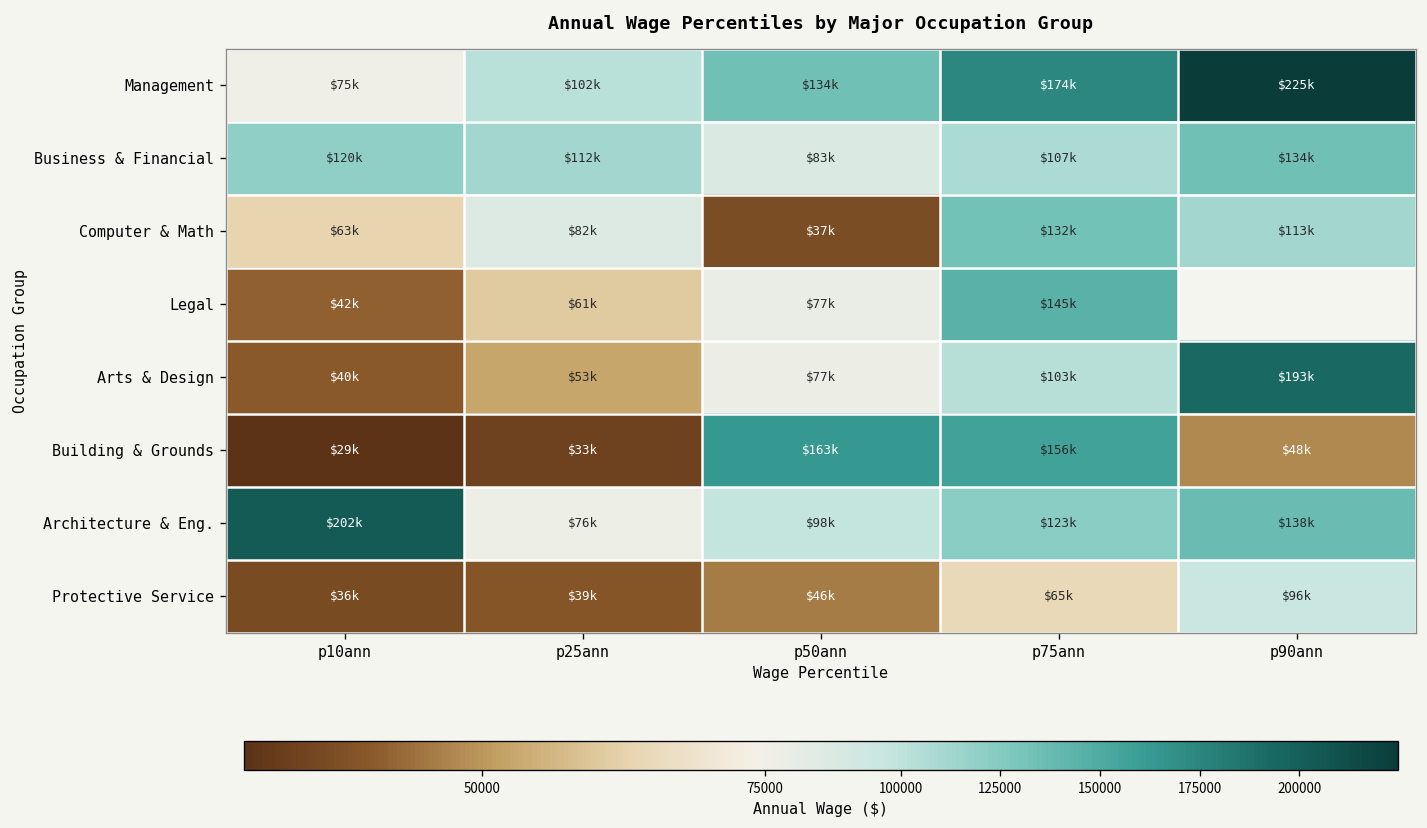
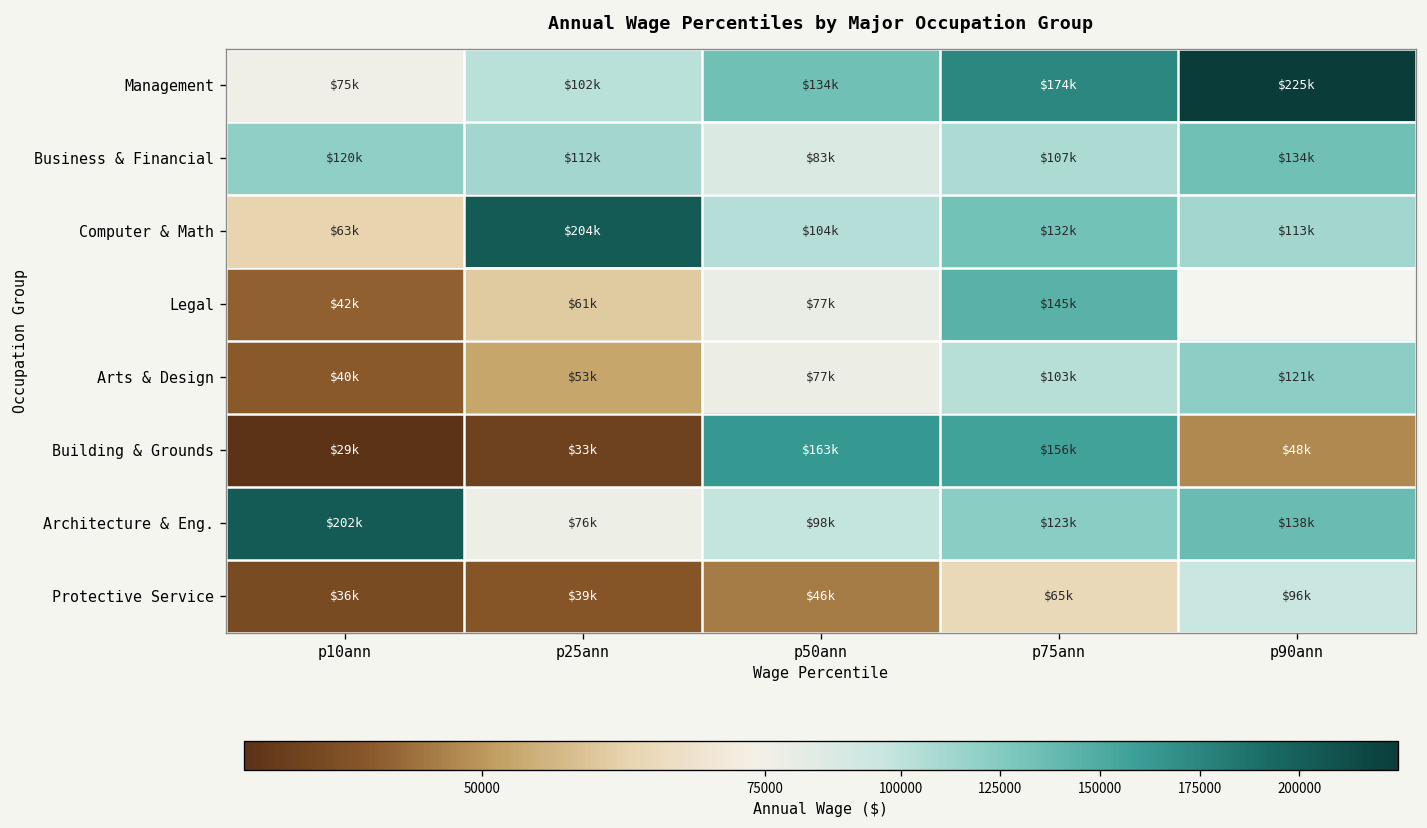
Computer & Math, p25ann: $82k -> $204k
Computer & Math, p50ann: $37k -> $104k
Arts & Design, p90ann: $193k -> $121k
